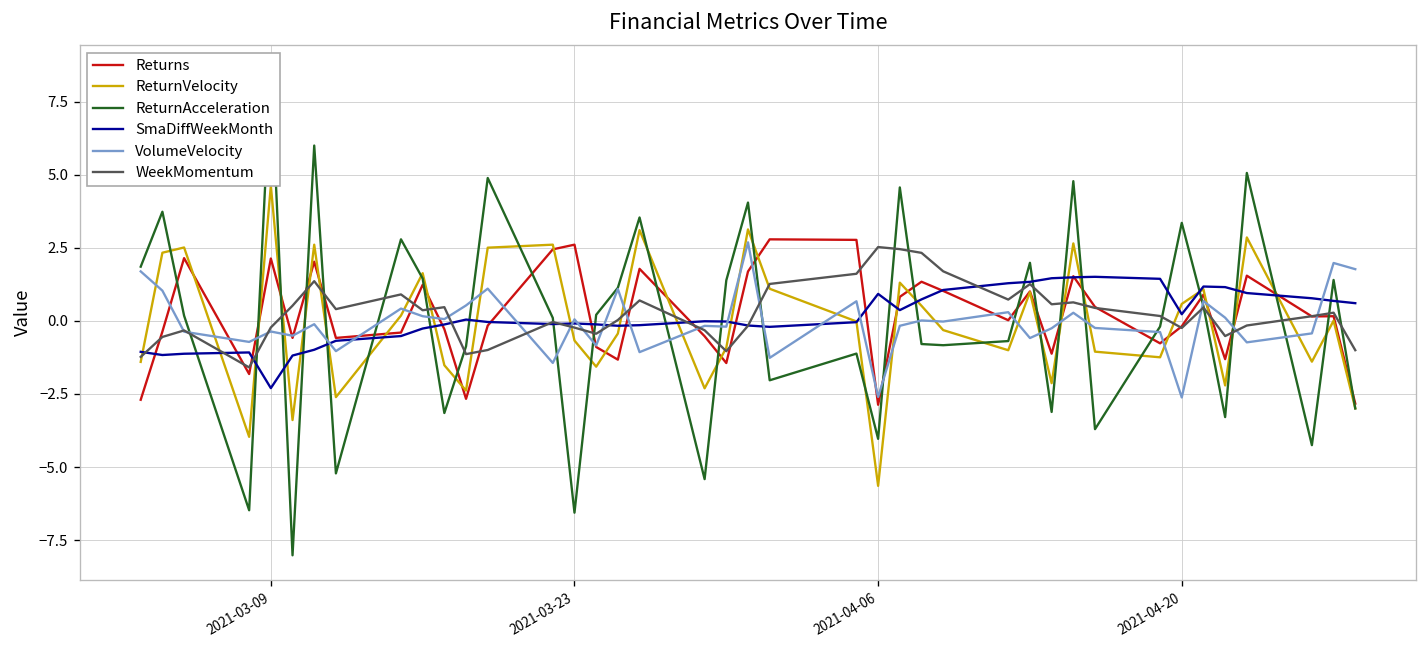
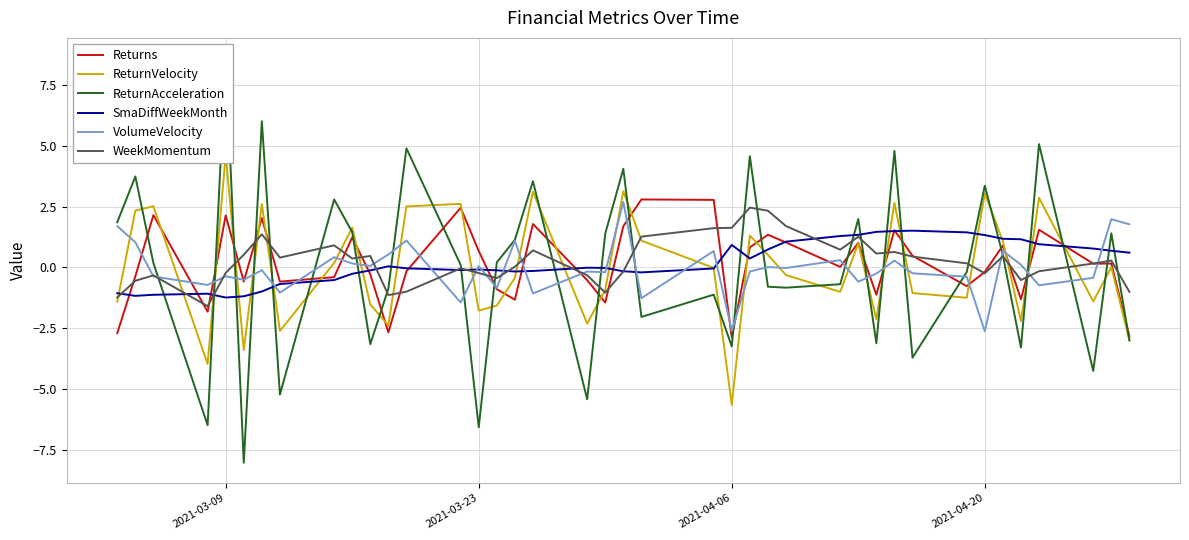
SmaDiffWeekMonth, 2021-03-09: -2.3 -> -1.2
Returns, 2021-03-23: 2.6 -> 0.7
ReturnVelocity, 2021-03-23: -0.7 -> -1.8
ReturnAcceleration, 2021-04-06: -4.0 -> -3.2
WeekMomentum, 2021-04-06: 2.5 -> 1.6
ReturnVelocity, 2021-04-20: 0.6 -> 3.0
SmaDiffWeekMonth, 2021-04-20: 0.2 -> 1.3
